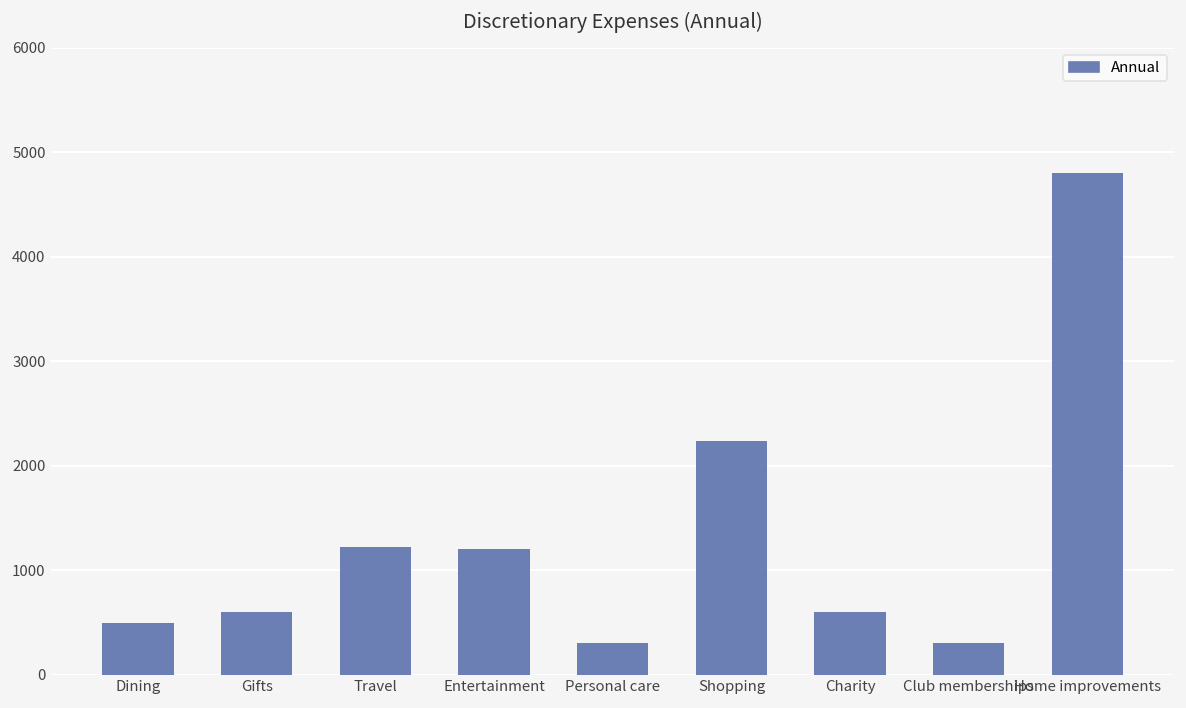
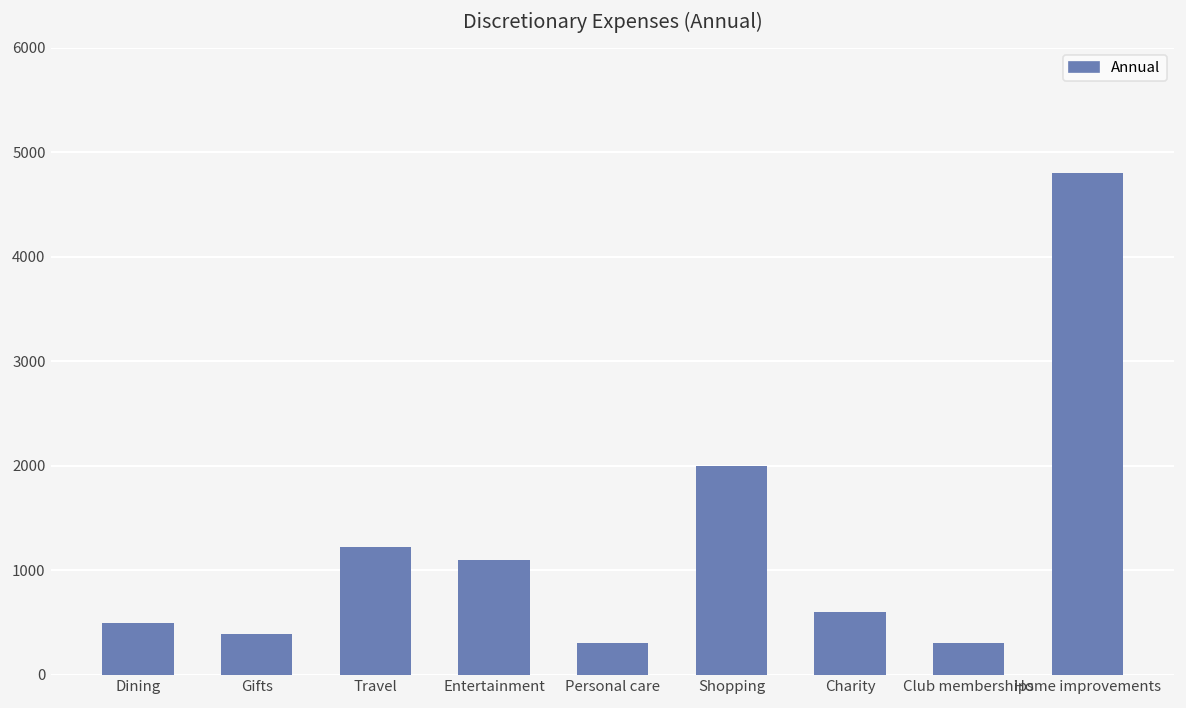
Gifts: 600 -> 400
Entertainment: 1200 -> 1100
Shopping: 2200 -> 2000
